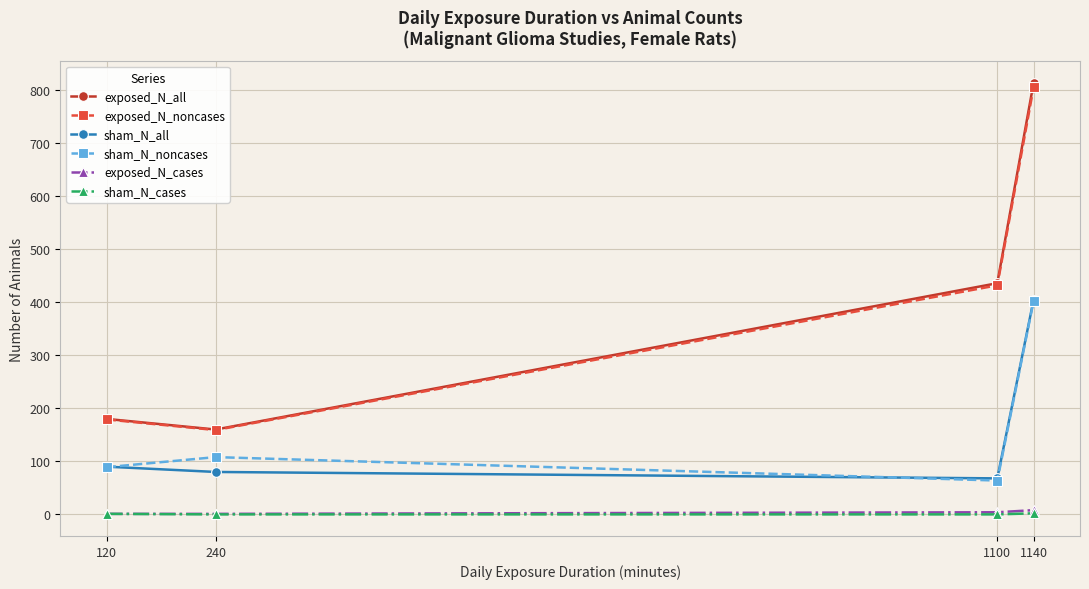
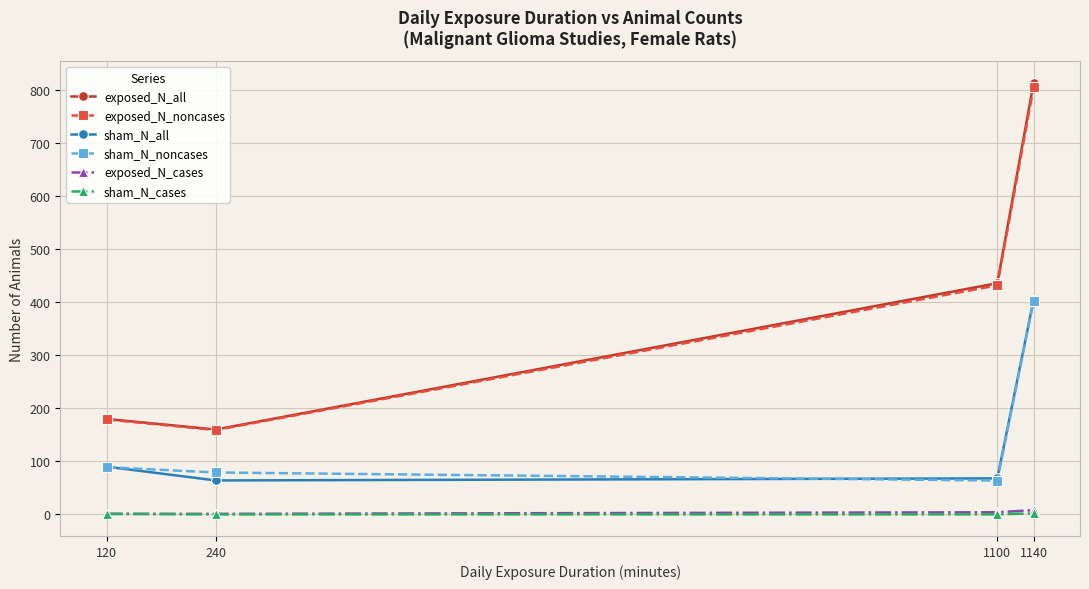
sham_N_all, 240: 80 -> 60
sham_N_noncases, 240: 110 -> 80
